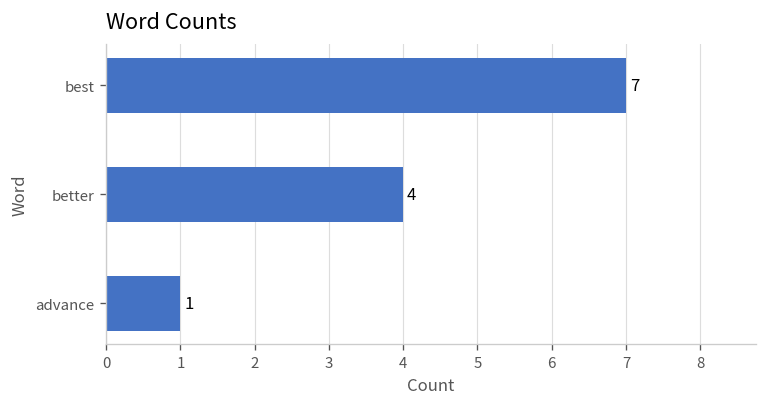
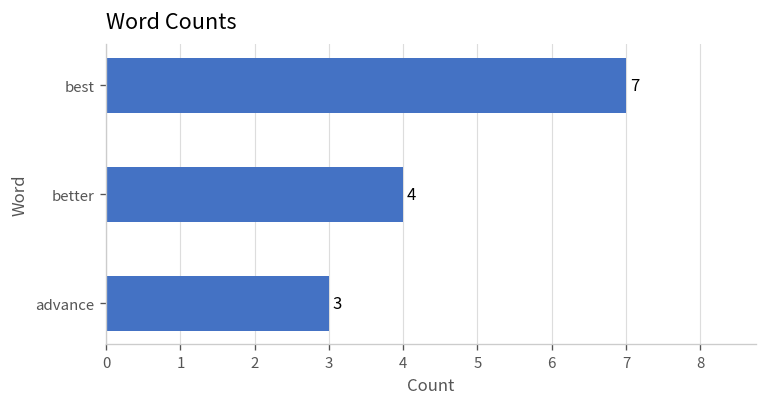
advance: 1 -> 3
